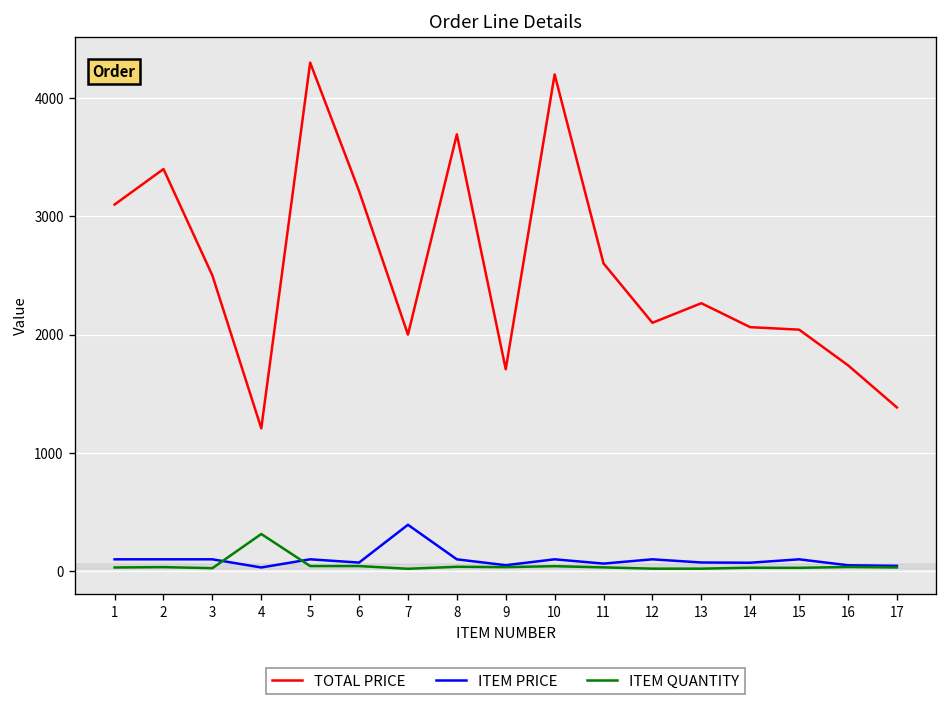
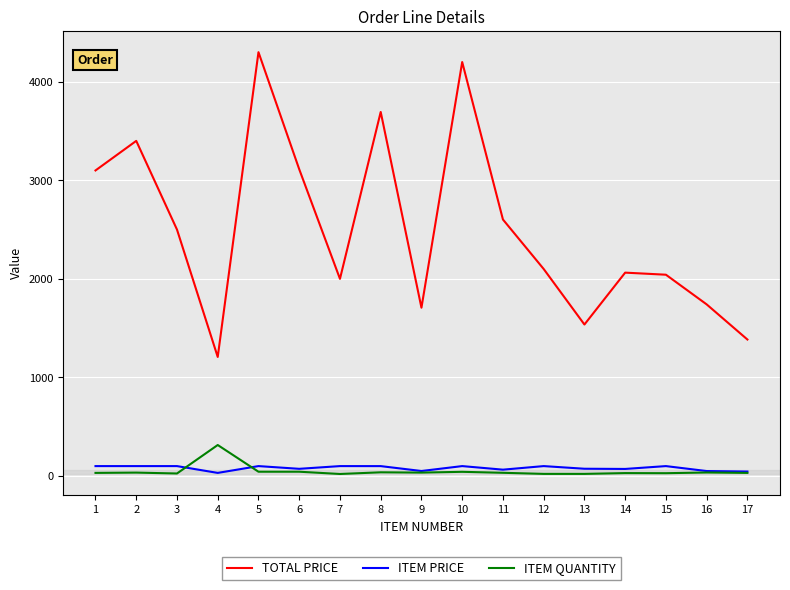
TOTAL PRICE, 6: 3200 -> 3100
ITEM PRICE, 7: 400 -> 100
TOTAL PRICE, 13: 2300 -> 1500
